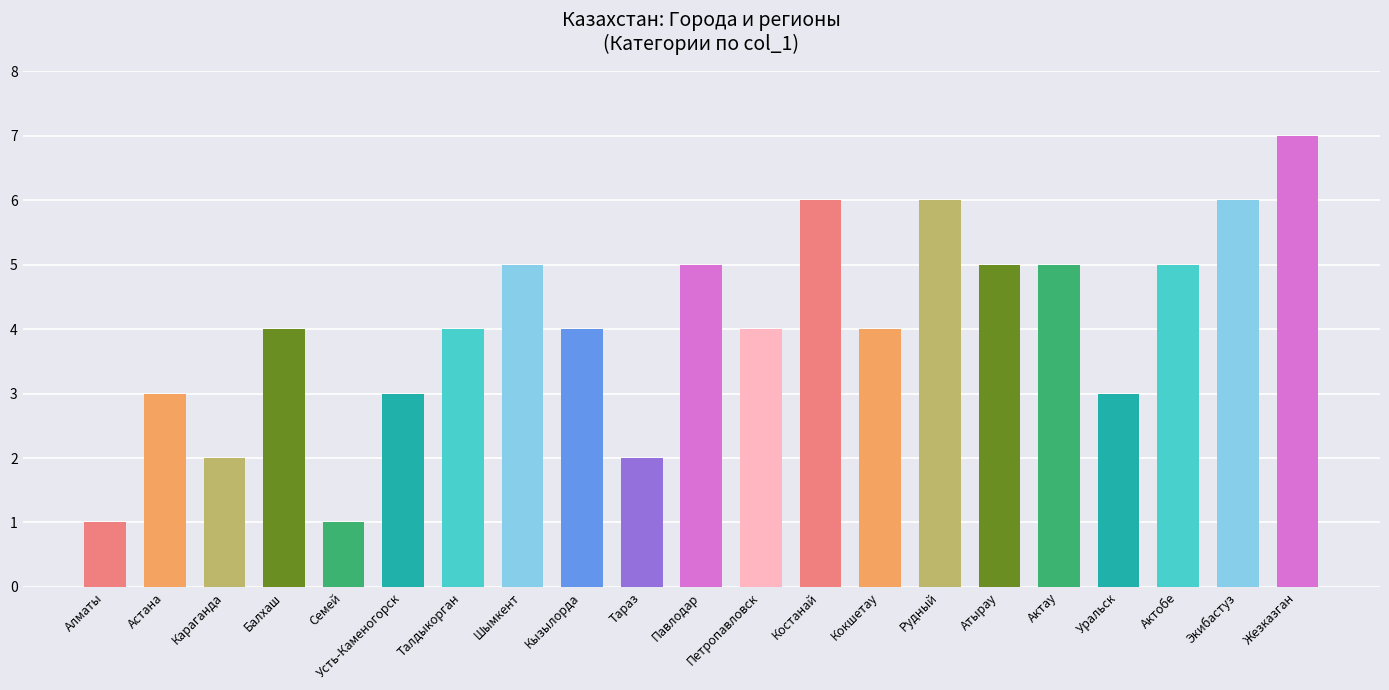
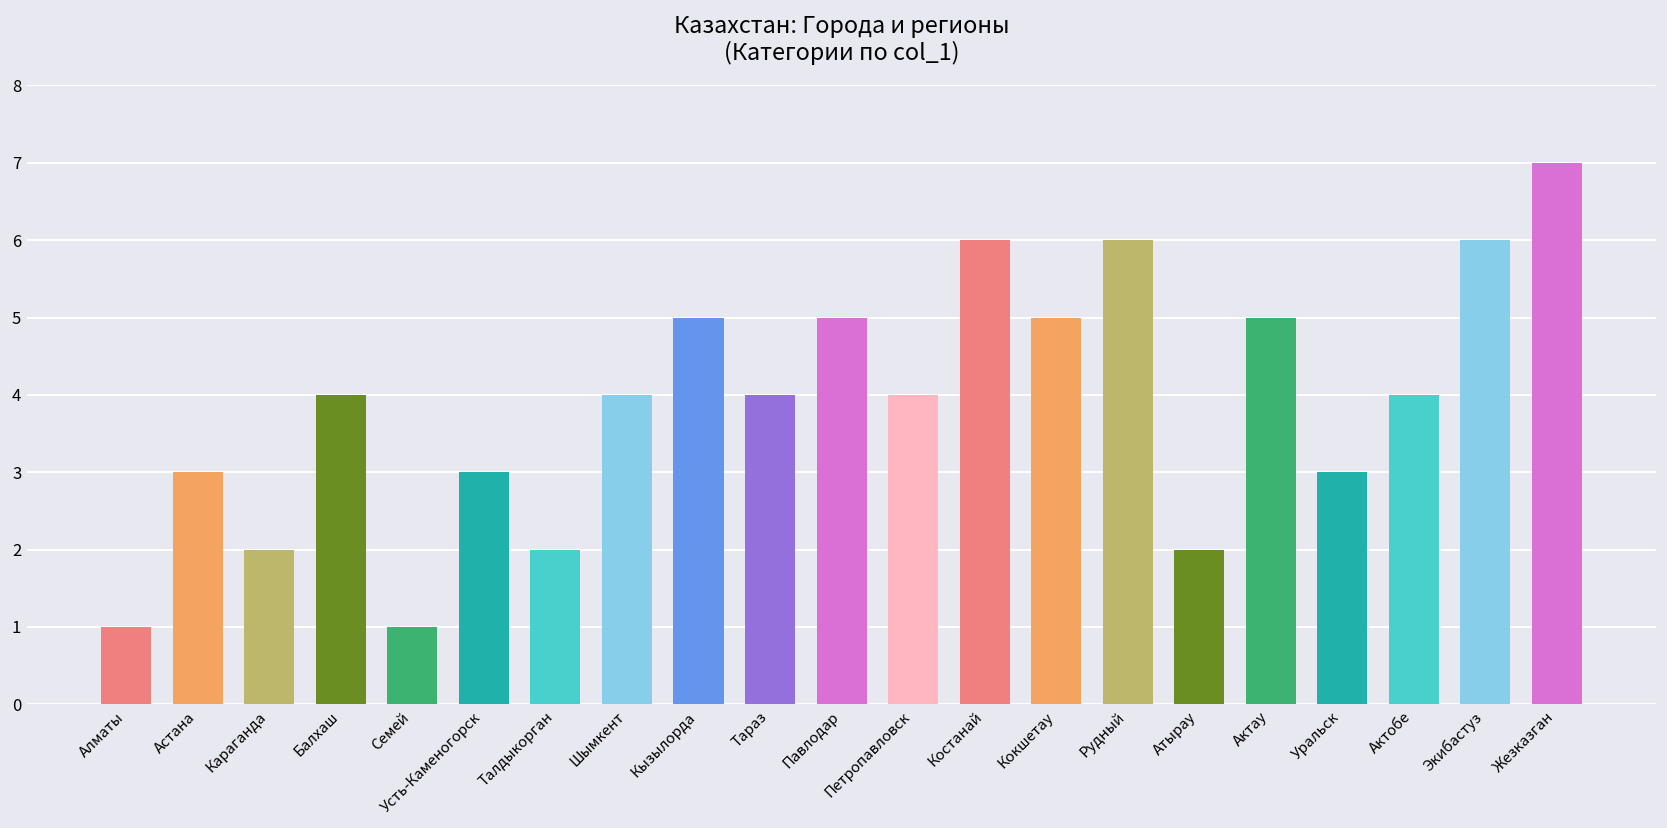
Талдыкорган: 4 -> 2
Шымкент: 5 -> 4
Кызылорда: 4 -> 5
Тараз: 2 -> 4
Кокшетау: 4 -> 5
Атырау: 5 -> 2
Актобе: 5 -> 4
